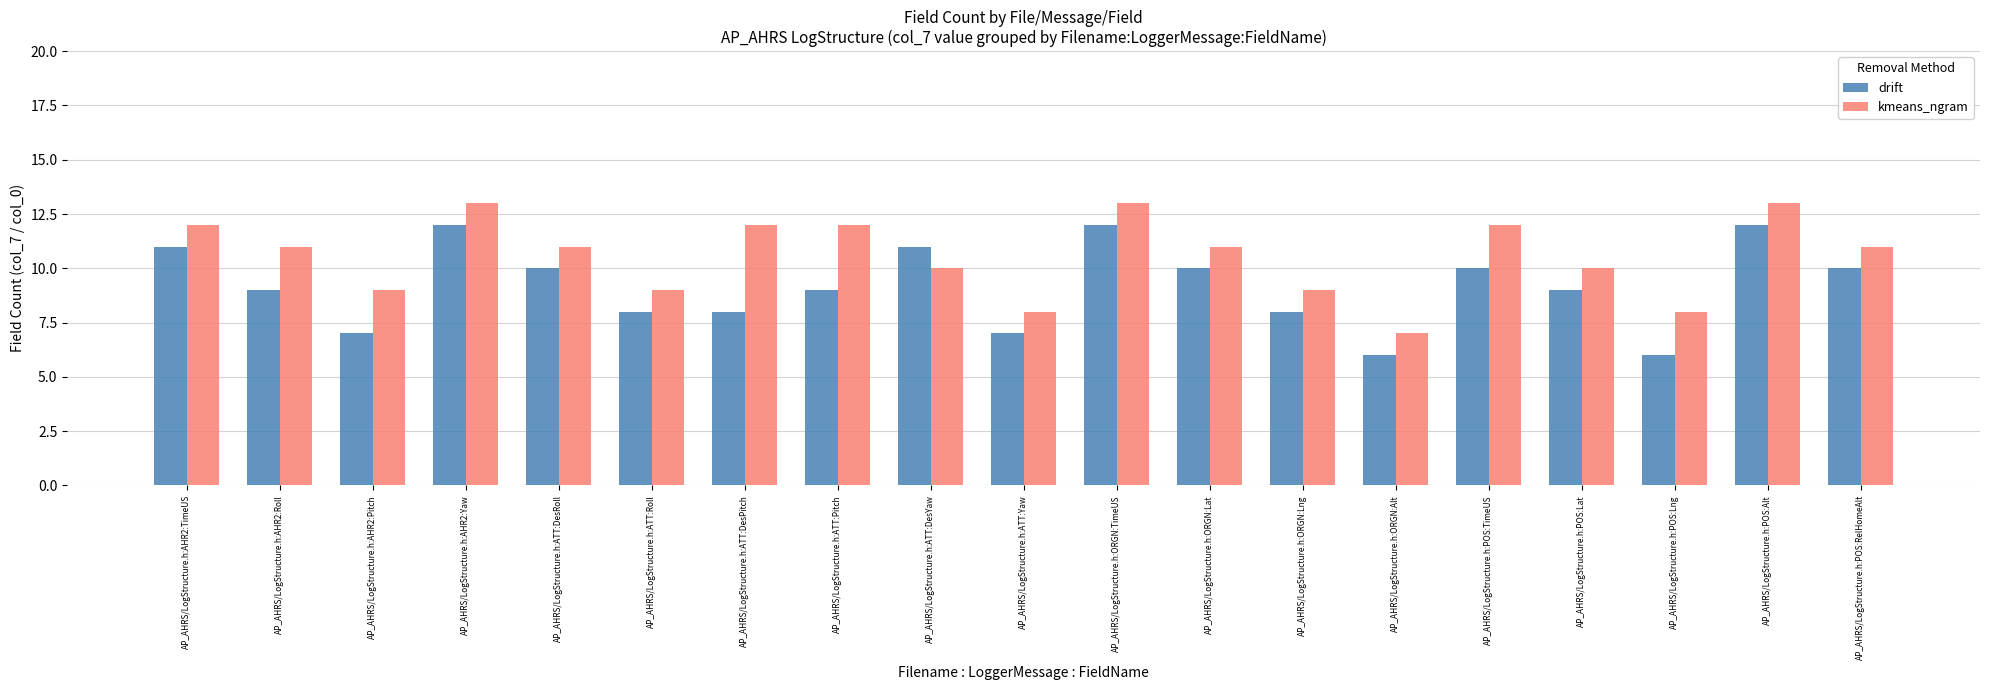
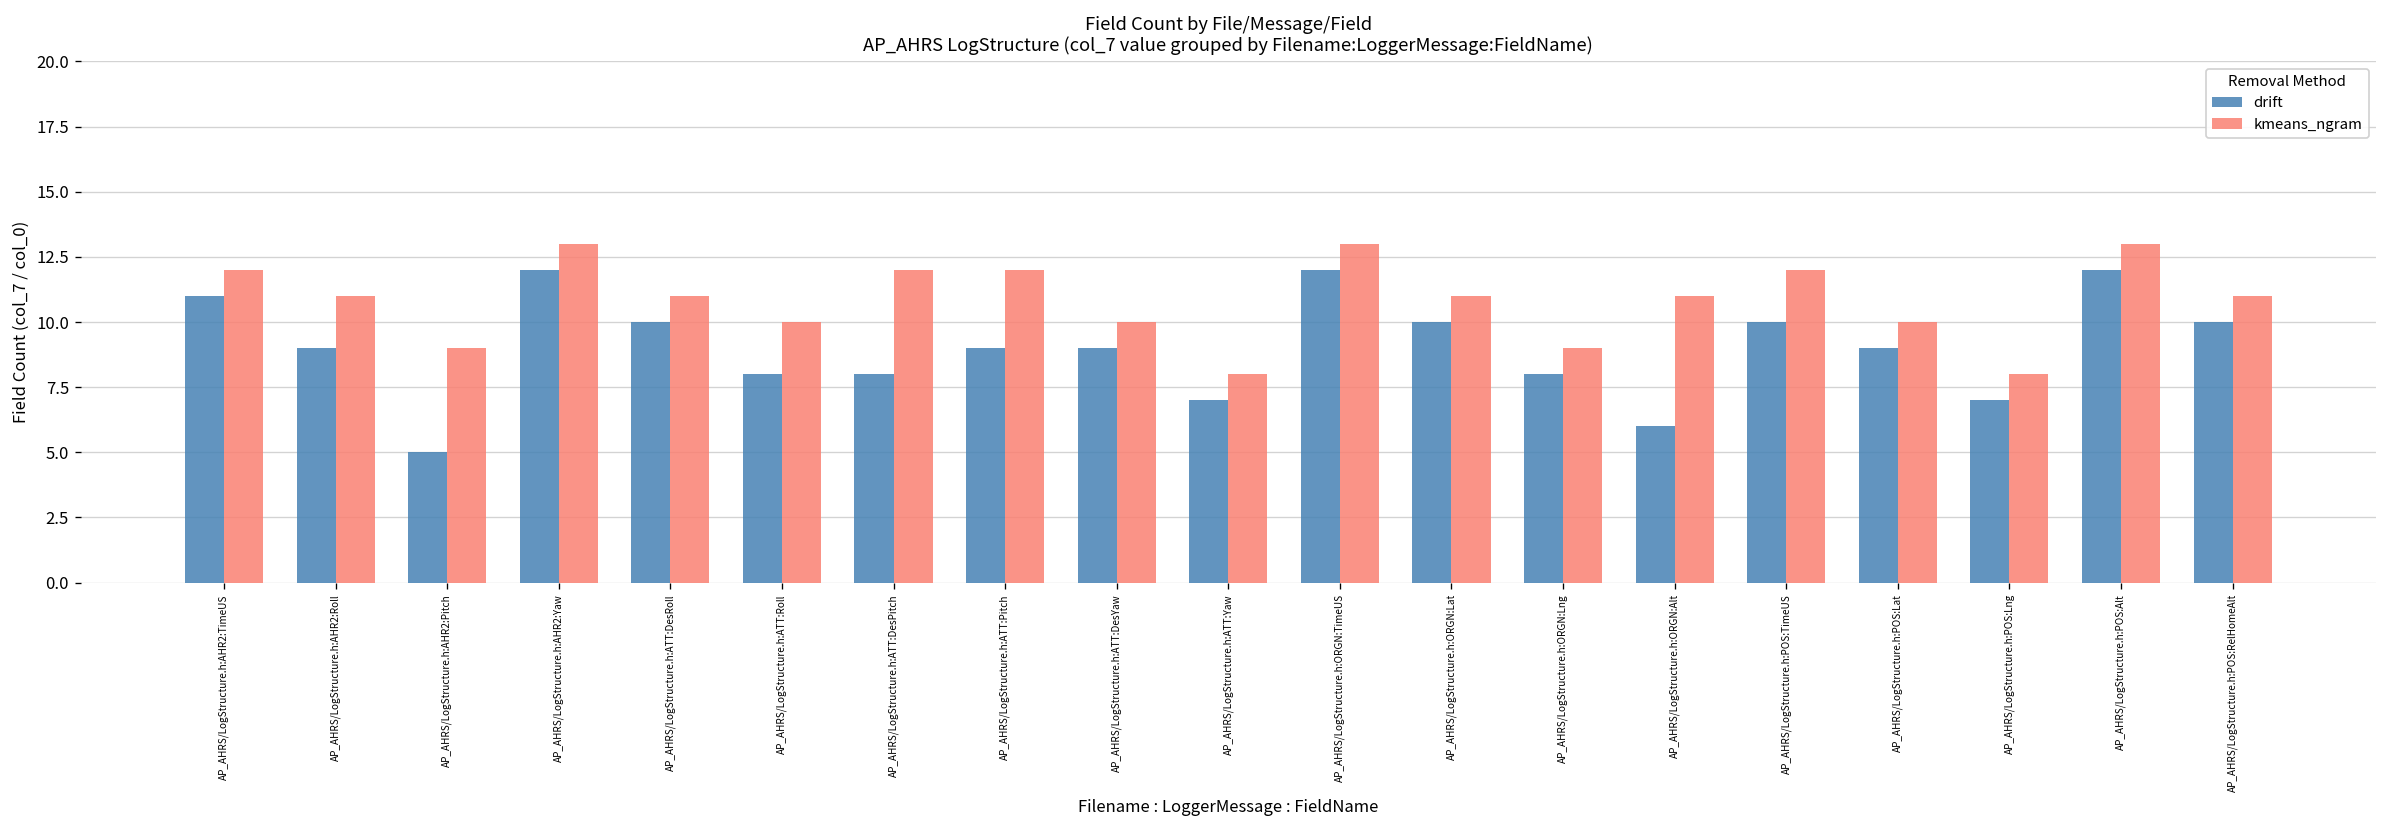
drift, AP_AHRS/LogStructure.h:AHR2:Pitch: 7 -> 5
kmeans_ngram, AP_AHRS/LogStructure.h:ATT:Roll: 9 -> 10
drift, AP_AHRS/LogStructure.h:ATT:DesYaw: 11 -> 9
kmeans_ngram, AP_AHRS/LogStructure.h:ORGN:Alt: 7 -> 11
drift, AP_AHRS/LogStructure.h:POS:Lng: 6 -> 7
